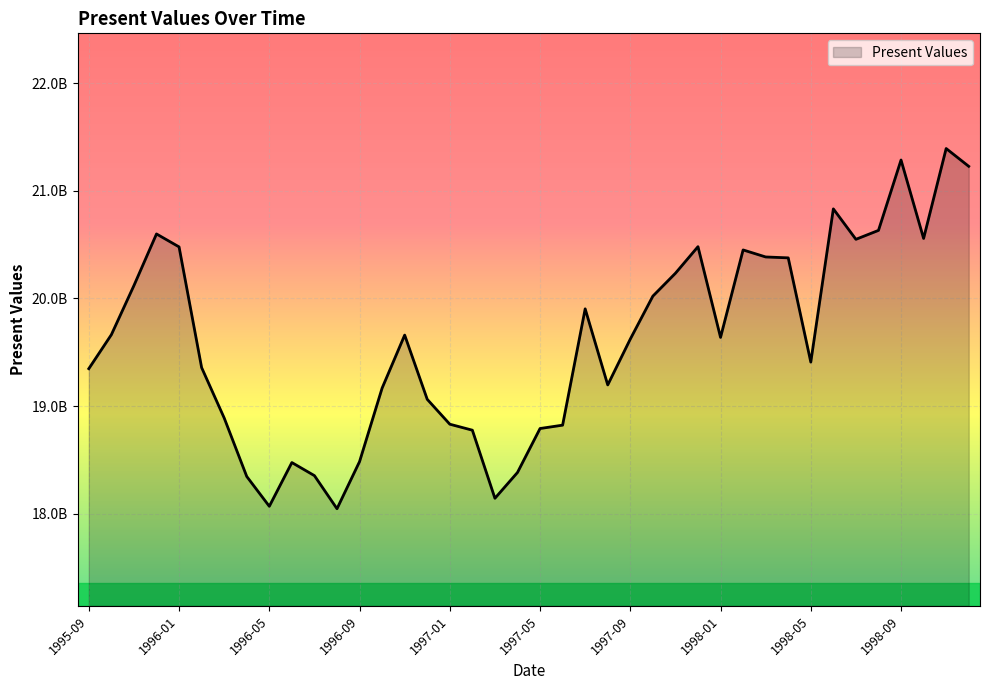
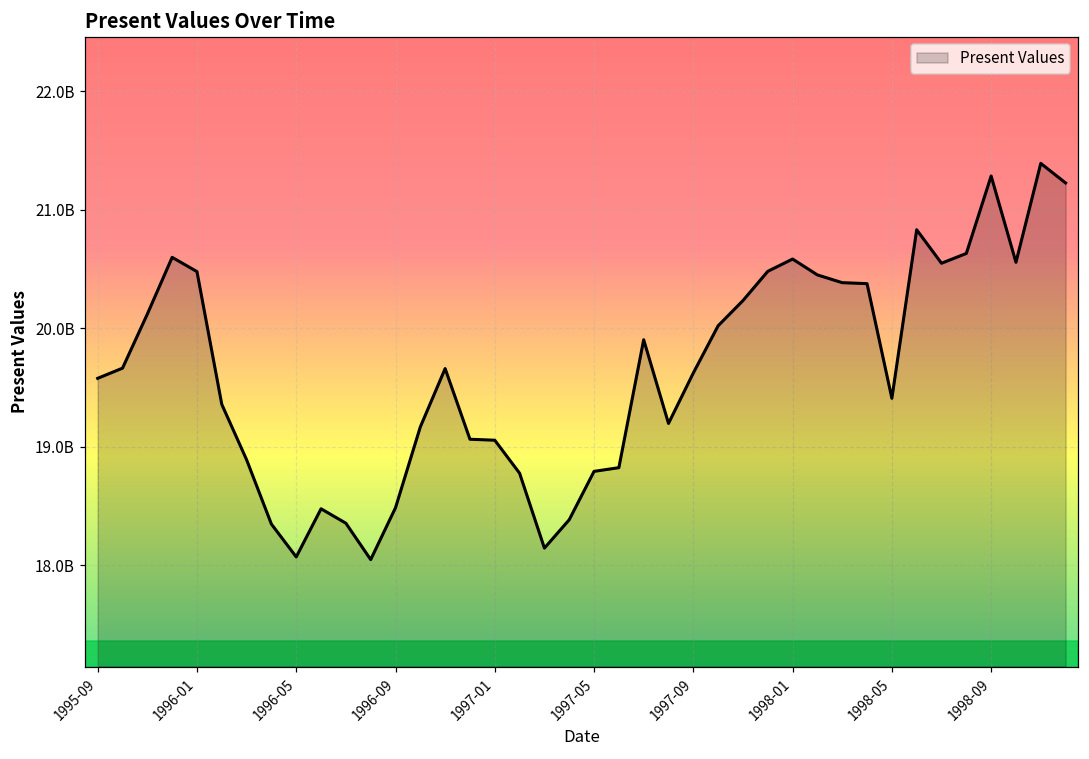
1995-09: 19350000000 -> 19580000000
1997-01: 18830000000 -> 19060000000
1998-01: 19640000000 -> 20580000000
